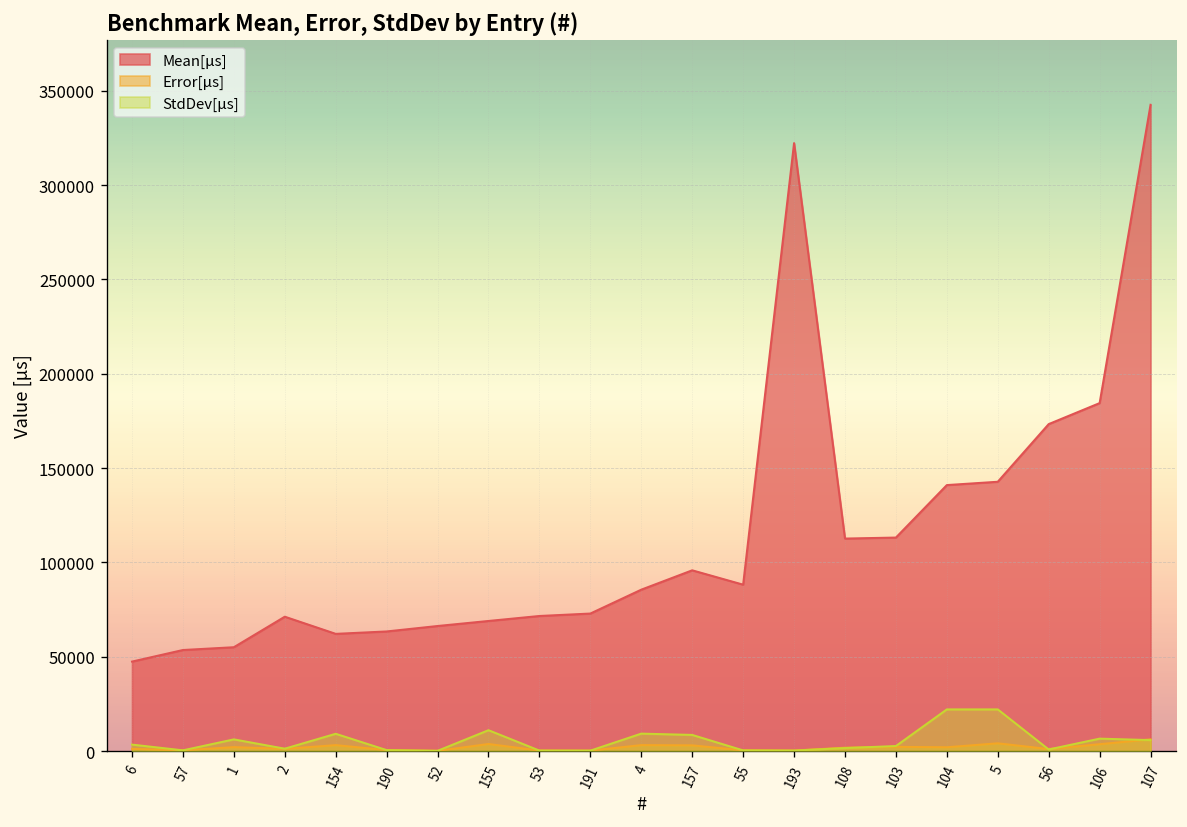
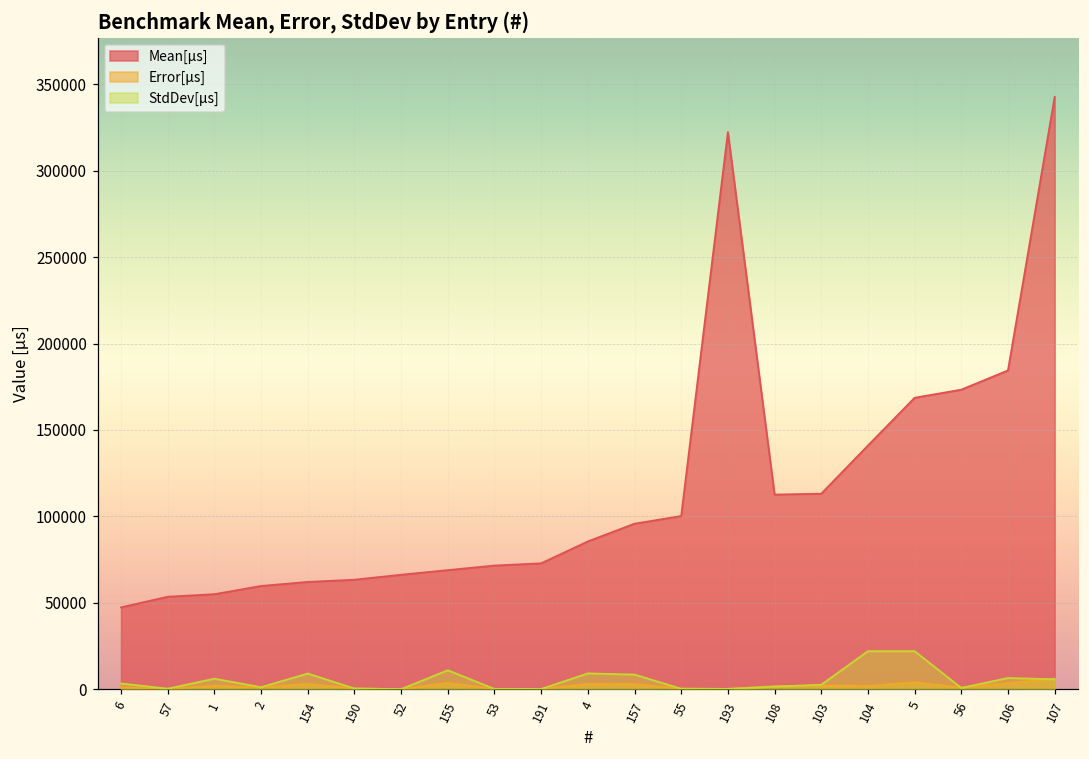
Mean[μs], 2: 71000 -> 60000
Mean[μs], 55: 88000 -> 100000
Mean[μs], 5: 143000 -> 169000
